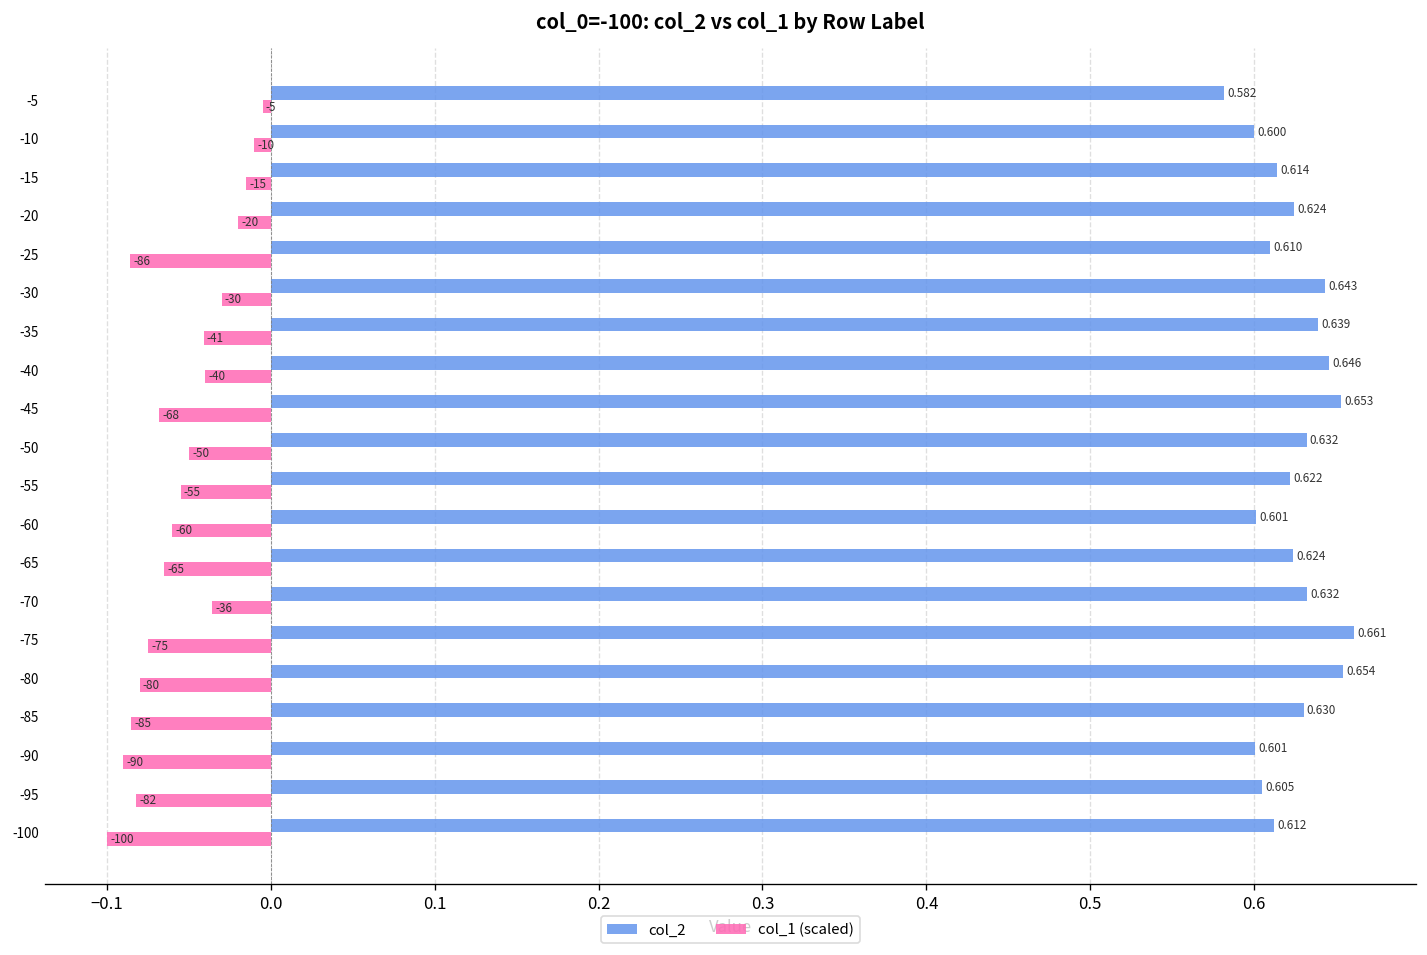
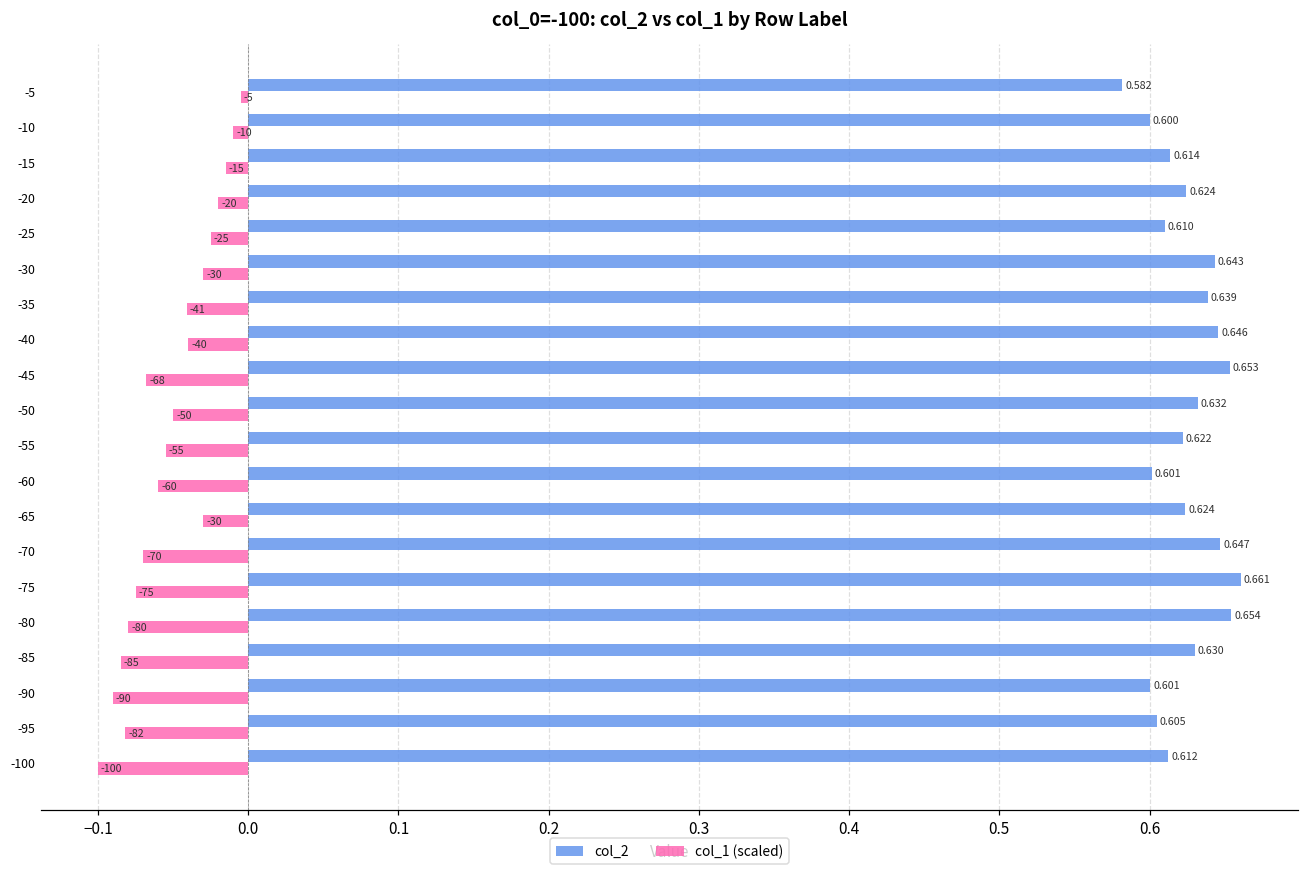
col_1 (scaled), -25: -86 -> -25
col_1 (scaled), -65: -65 -> -30
col_2, -70: 0.632 -> 0.647
col_1 (scaled), -70: -36 -> -70
